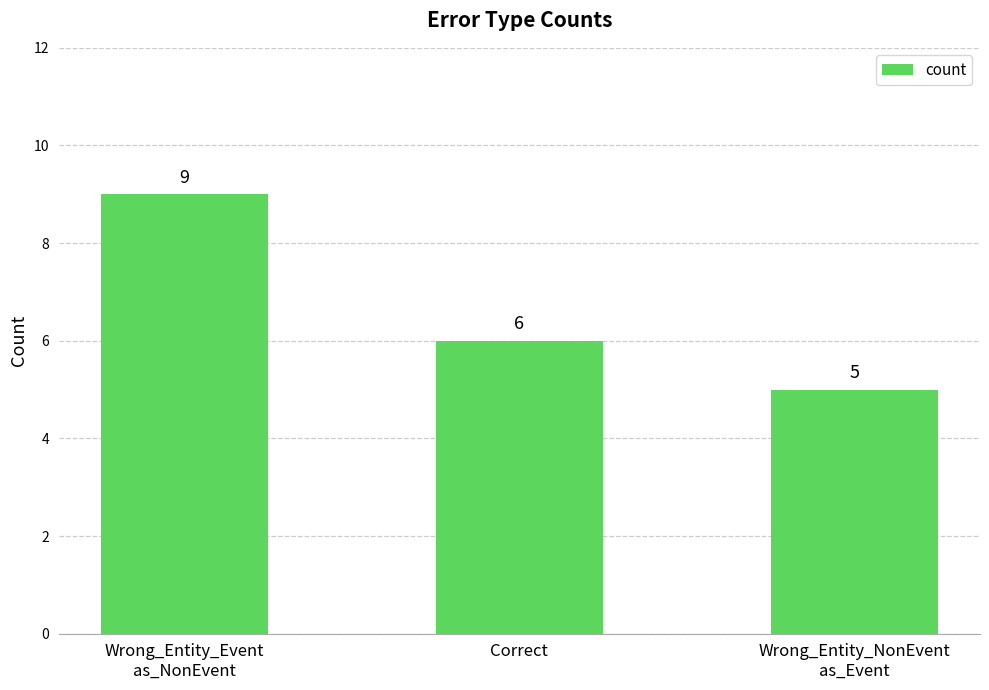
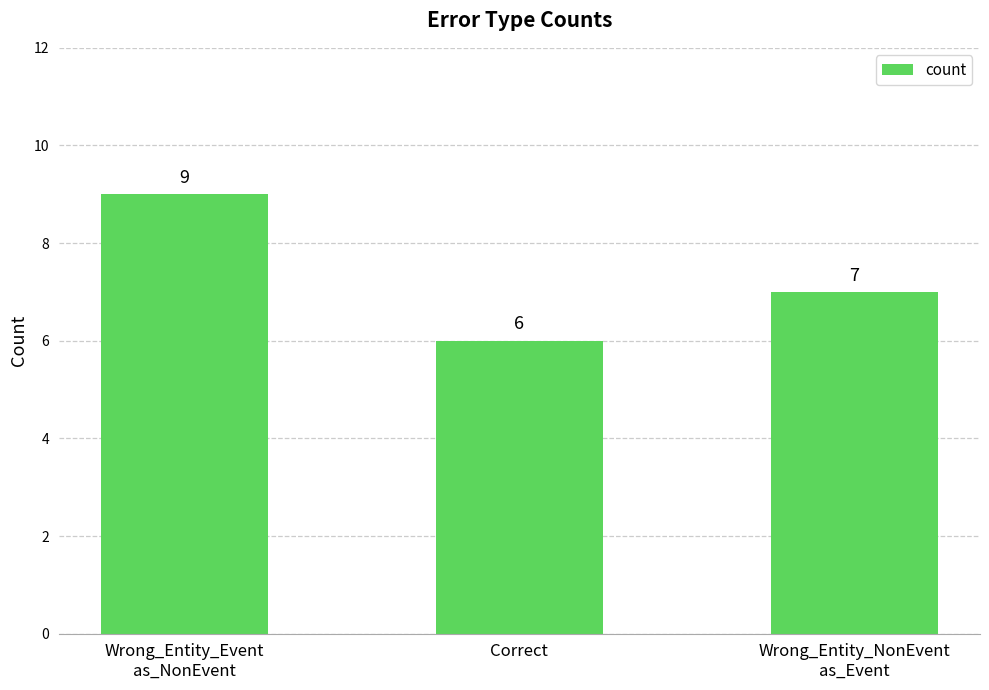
Wrong_Entity_NonEvent as_Event: 5 -> 7
